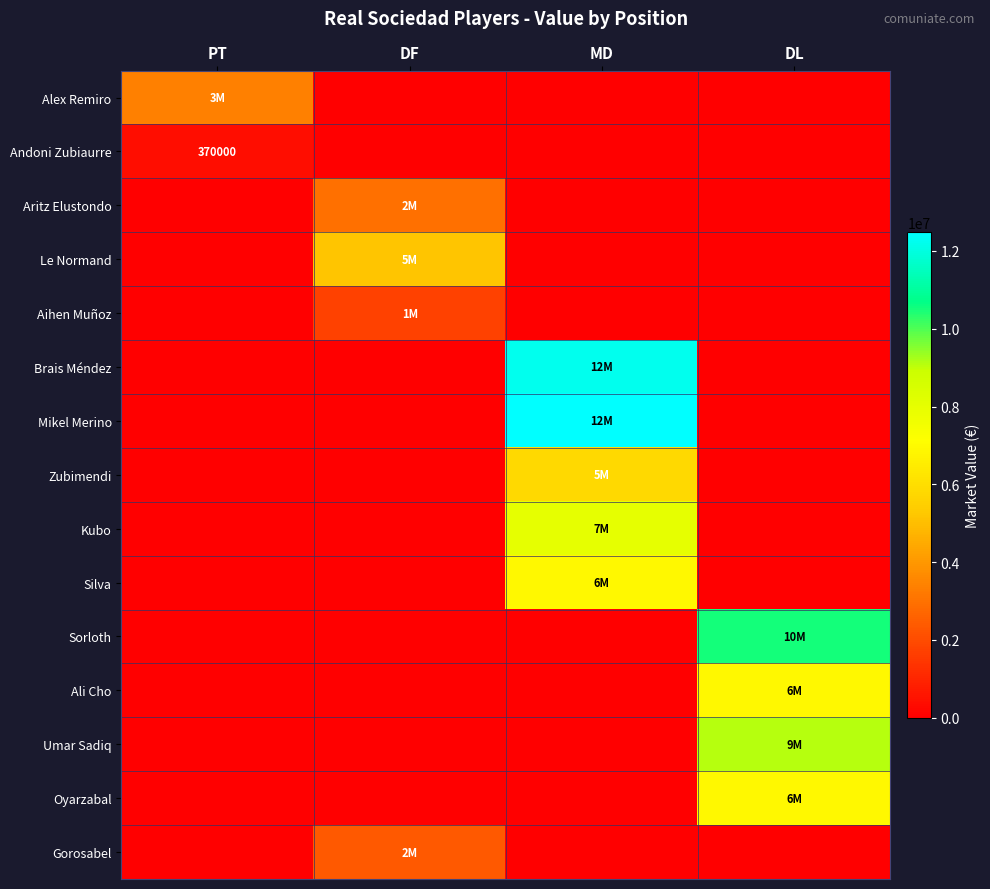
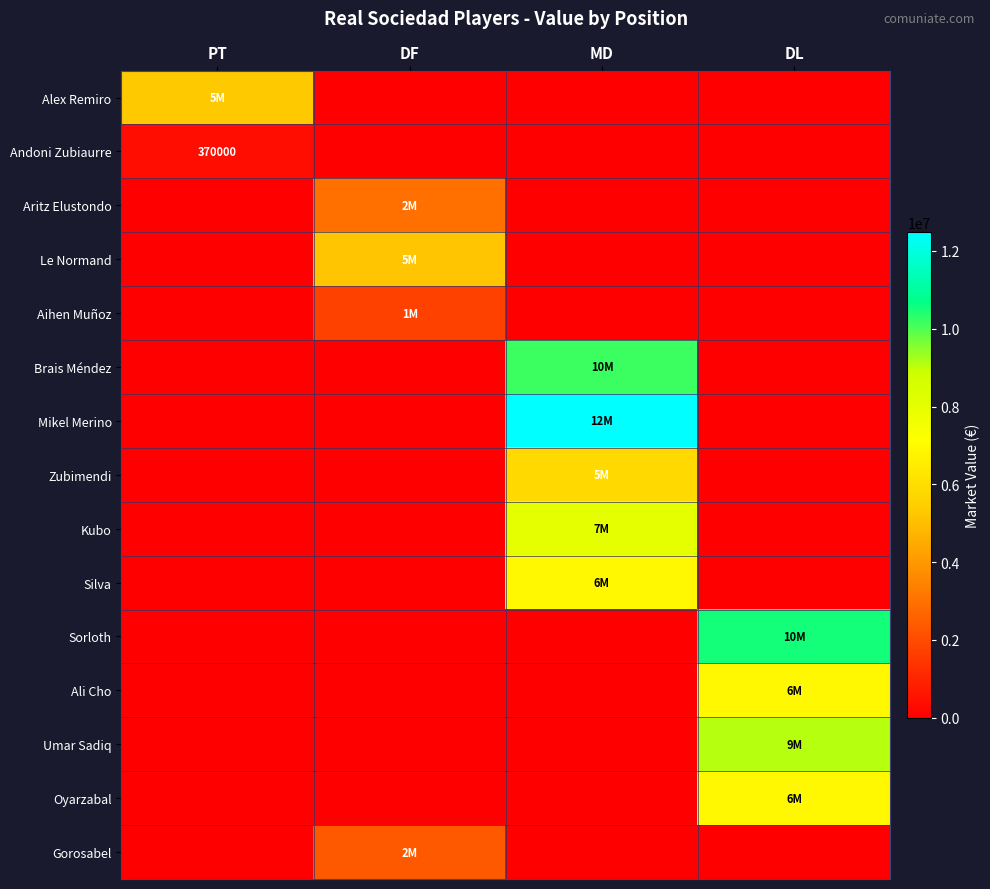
Alex Remiro, PT: 3M -> 5M
Brais Méndez, MD: 12M -> 10M
